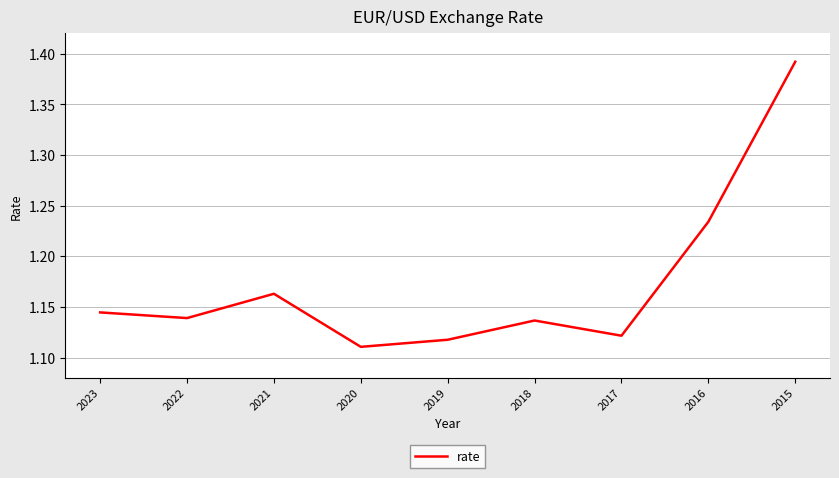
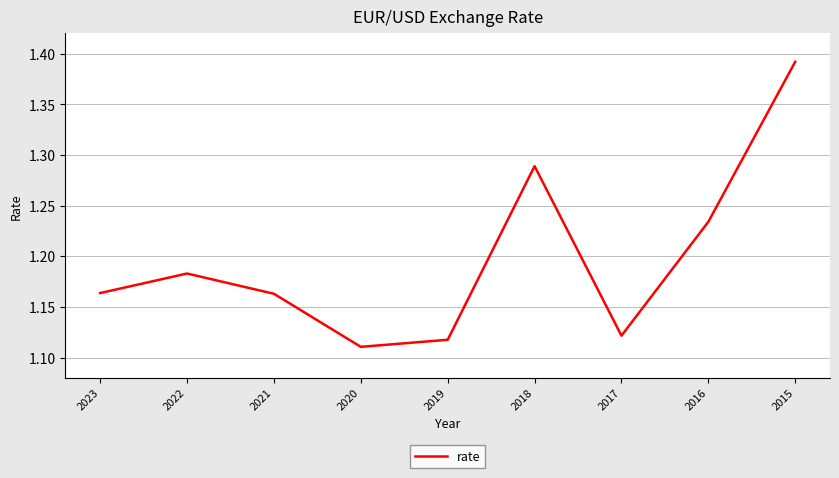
2023: 1.145 -> 1.164
2022: 1.139 -> 1.183
2018: 1.137 -> 1.289
